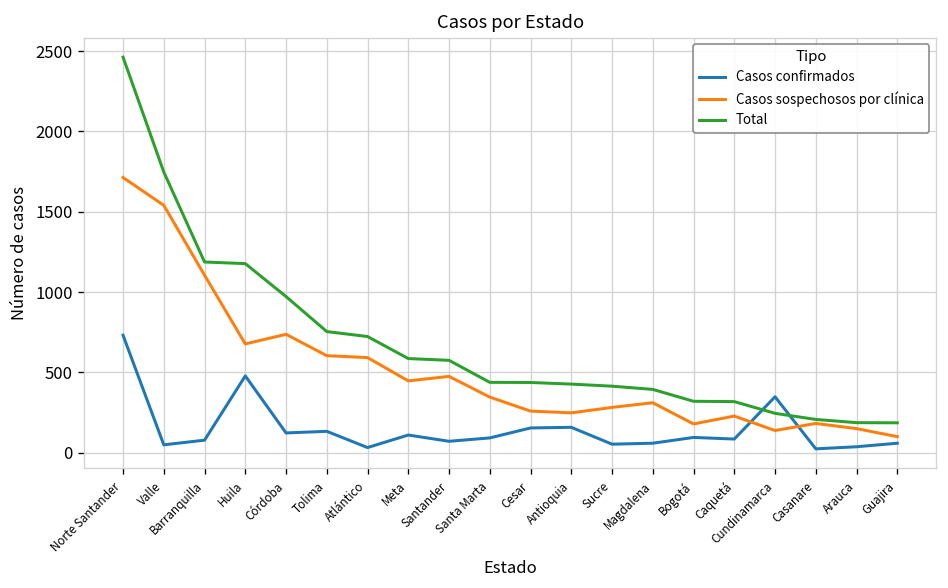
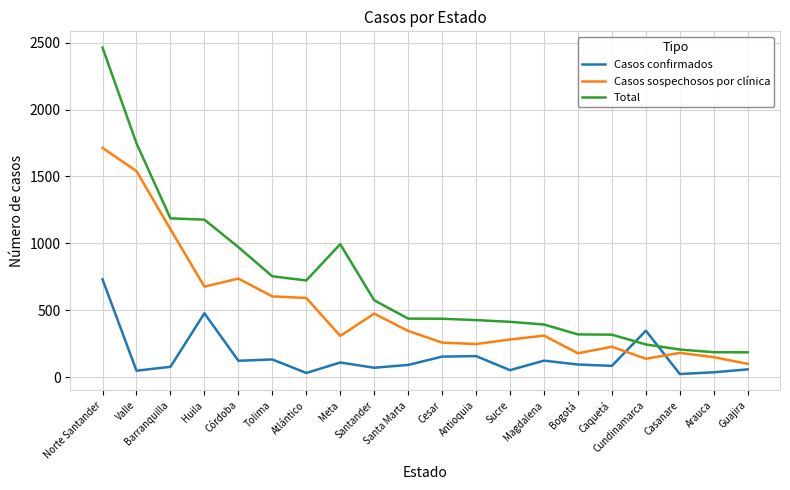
Casos sospechosos por clínica, Meta: 450 -> 310
Total, Meta: 590 -> 990
Casos confirmados, Magdalena: 60 -> 120
